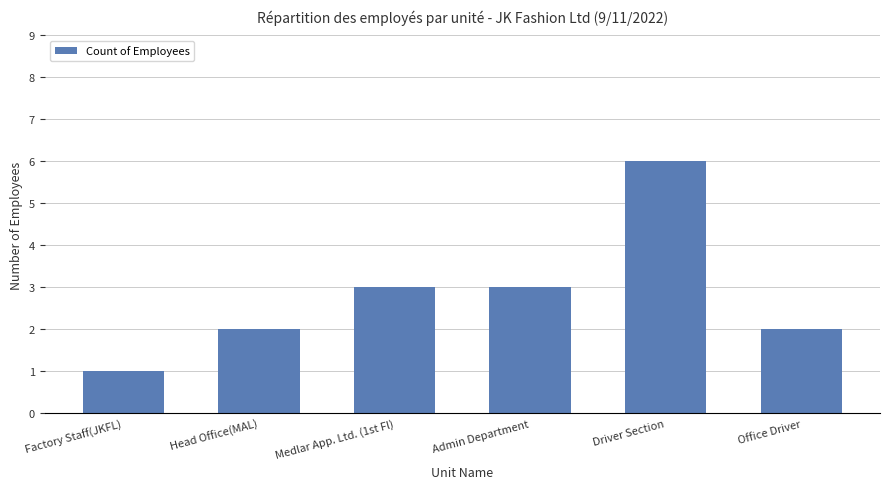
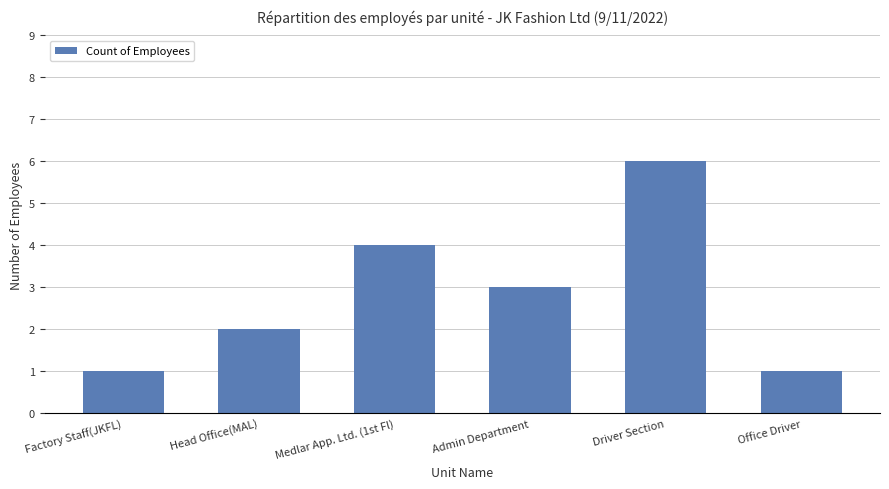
Medlar App. Ltd. (1st Fl): 3 -> 4
Office Driver: 2 -> 1
